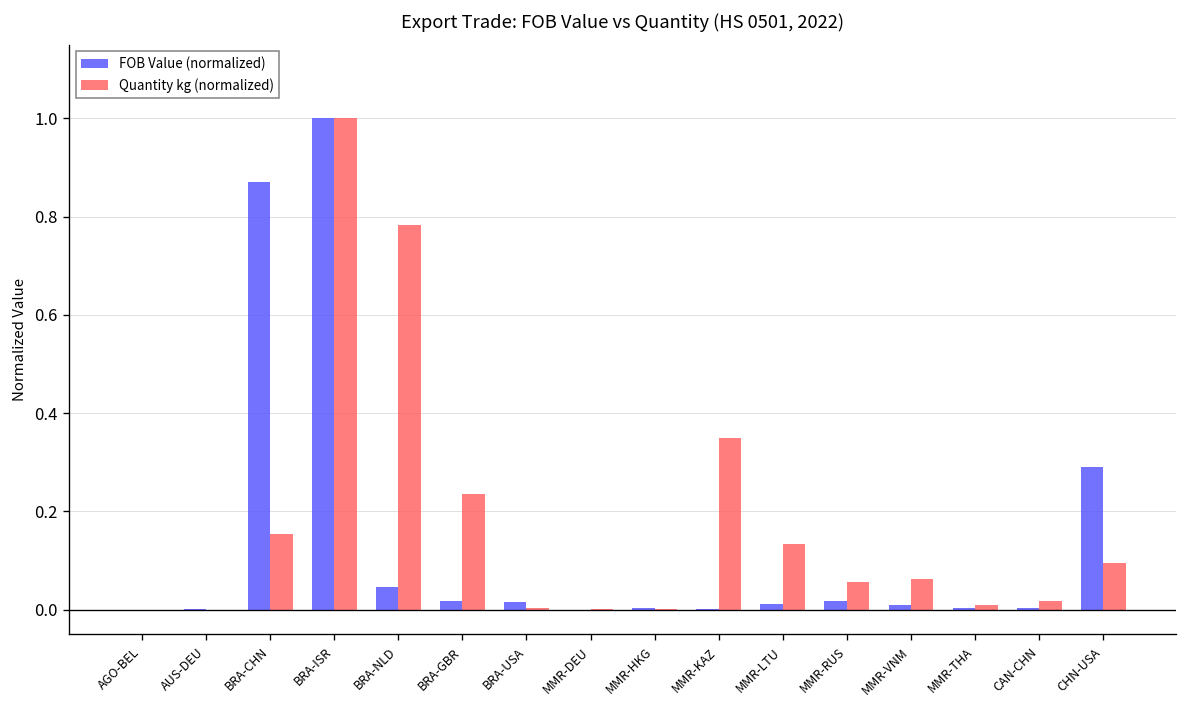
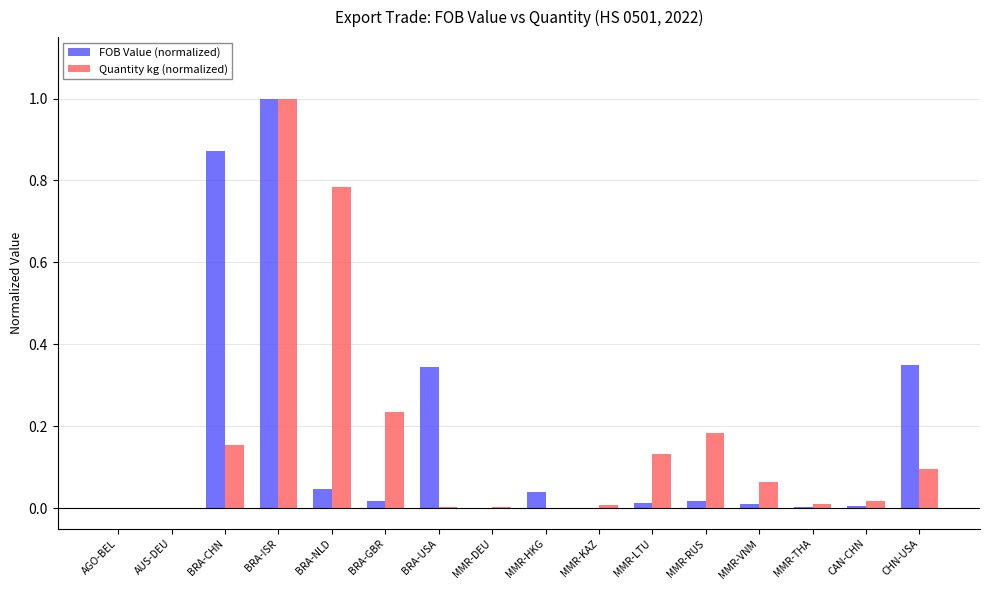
FOB Value (normalized), BRA-USA: 0.02 -> 0.35
FOB Value (normalized), MMR-HKG: 0.00 -> 0.04
Quantity kg (normalized), MMR-KAZ: 0.35 -> 0.01
Quantity kg (normalized), MMR-RUS: 0.06 -> 0.18
FOB Value (normalized), CHN-USA: 0.29 -> 0.35
